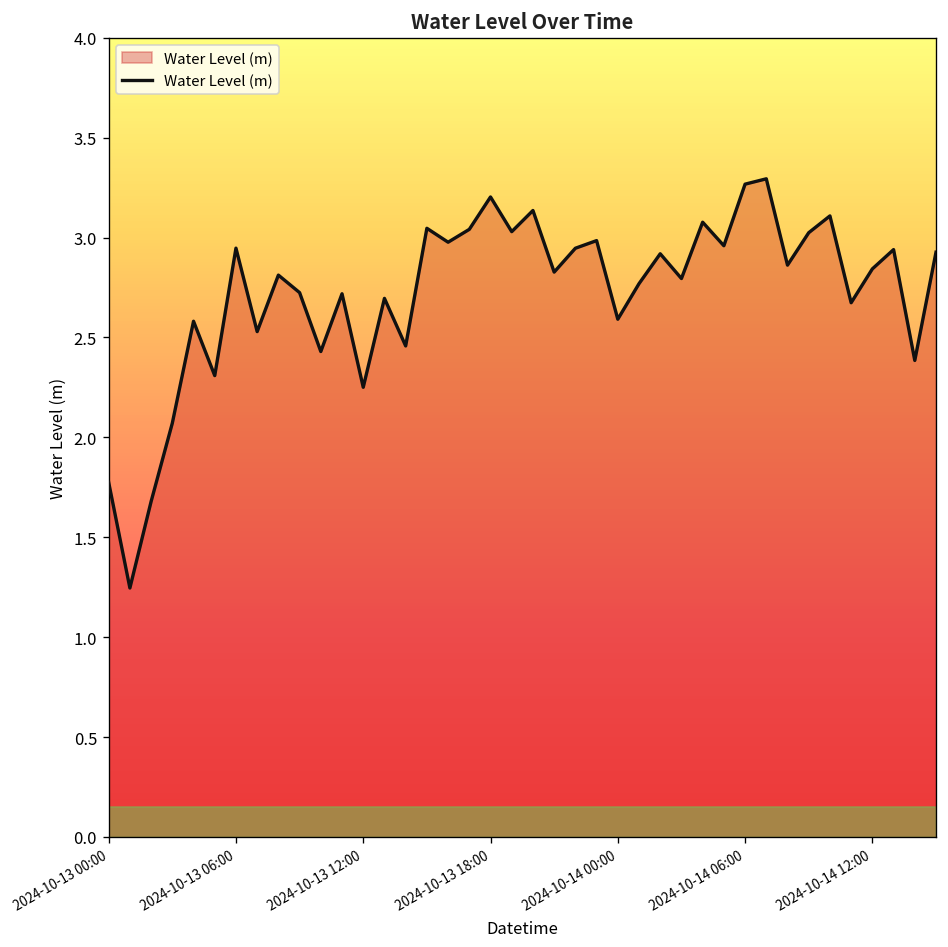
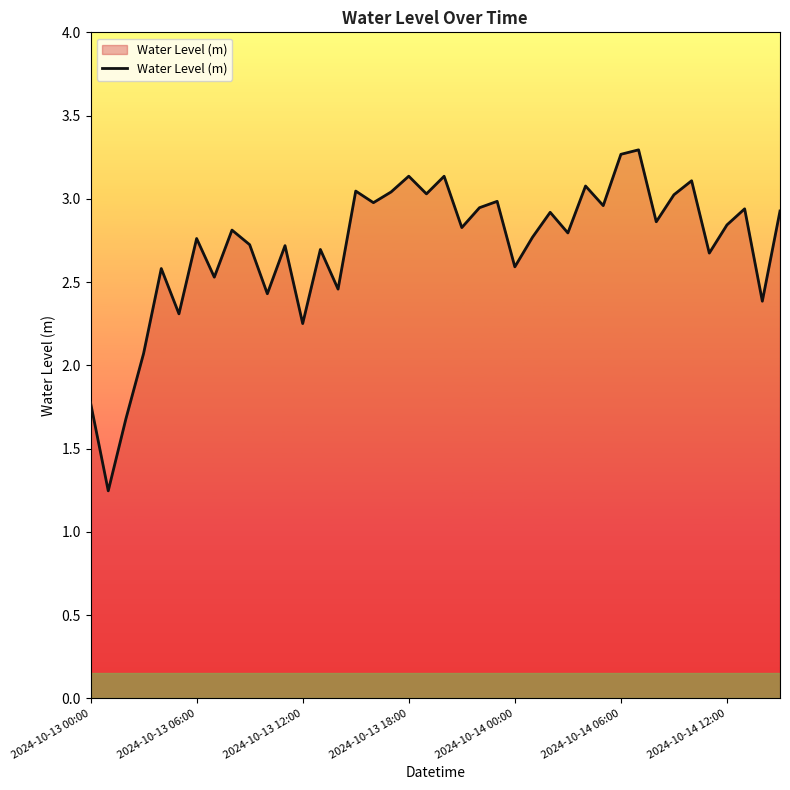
2024-10-13 06:00: 2.95 -> 2.76
2024-10-13 18:00: 3.20 -> 3.14
